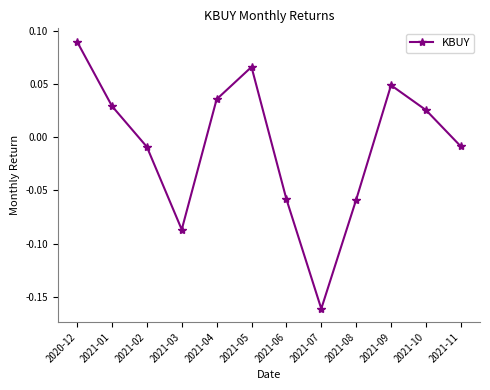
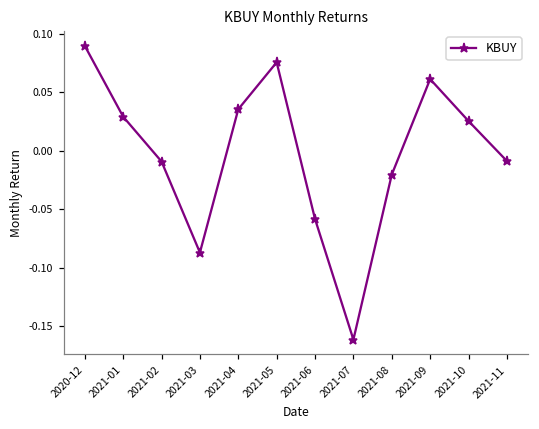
2021-05: 0.066 -> 0.076
2021-08: -0.059 -> -0.020
2021-09: 0.049 -> 0.061
